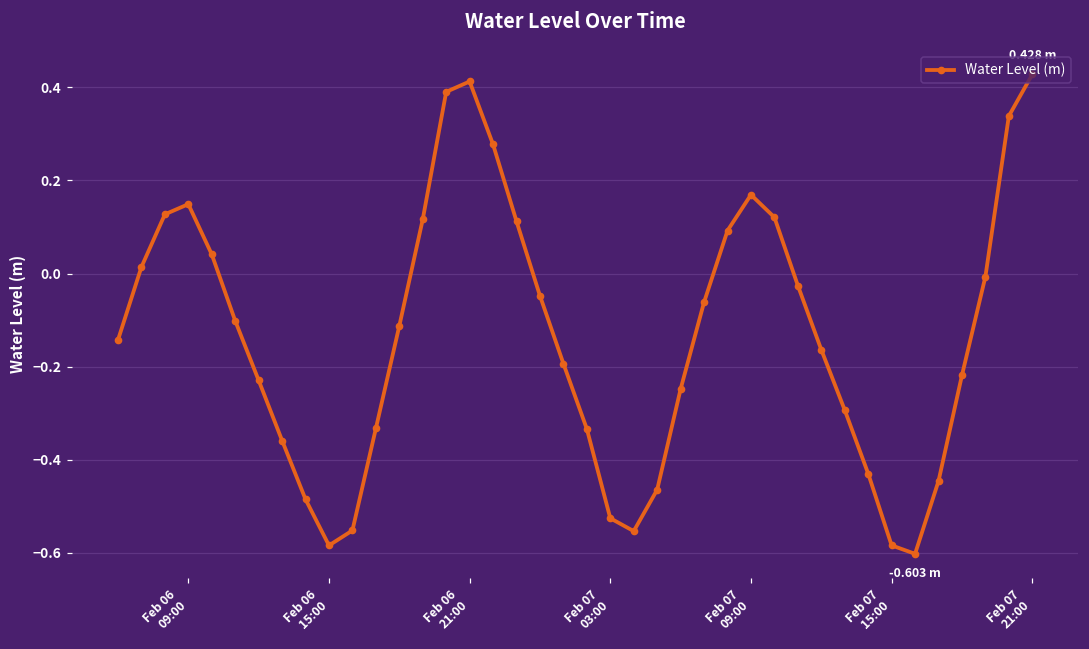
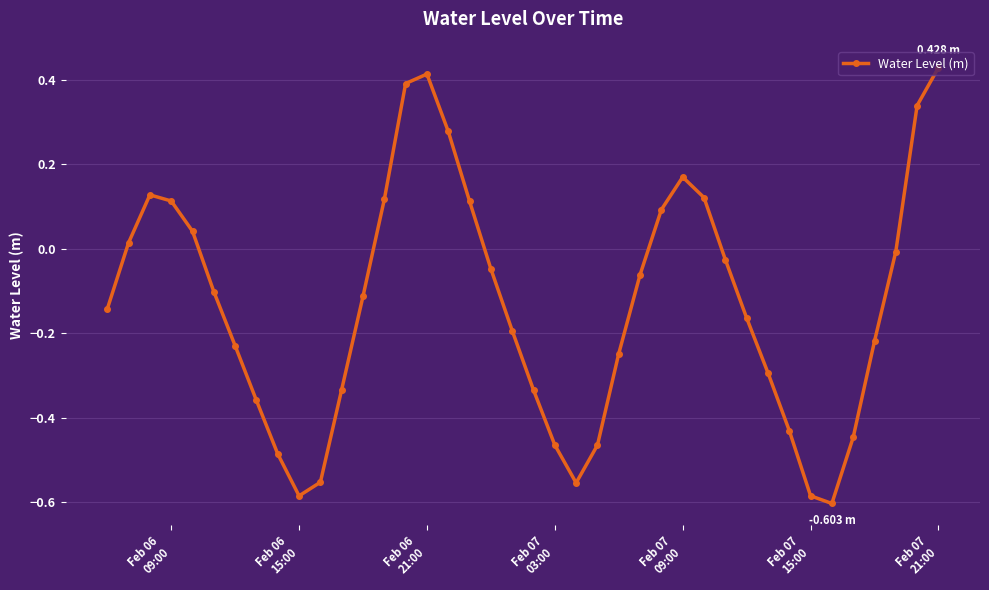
Feb 06 09:00: 0.15 -> 0.11
Feb 07 03:00: -0.53 -> -0.46
